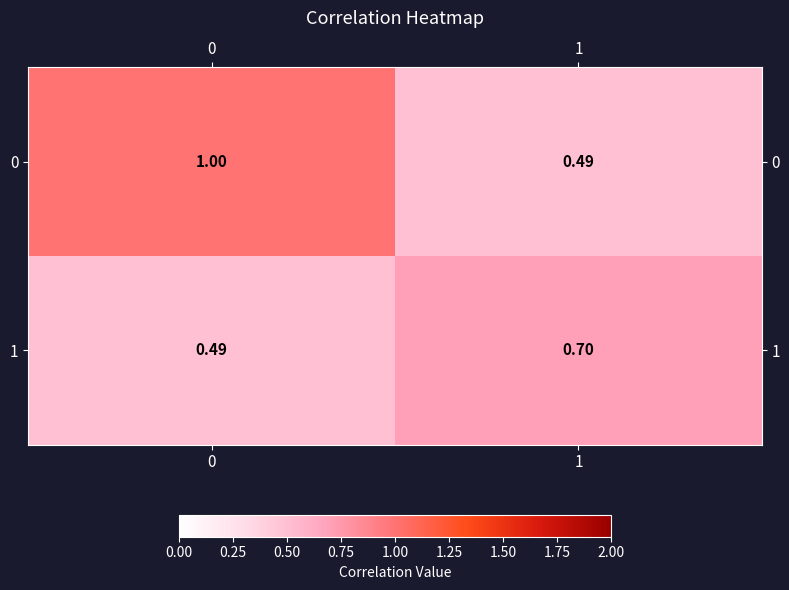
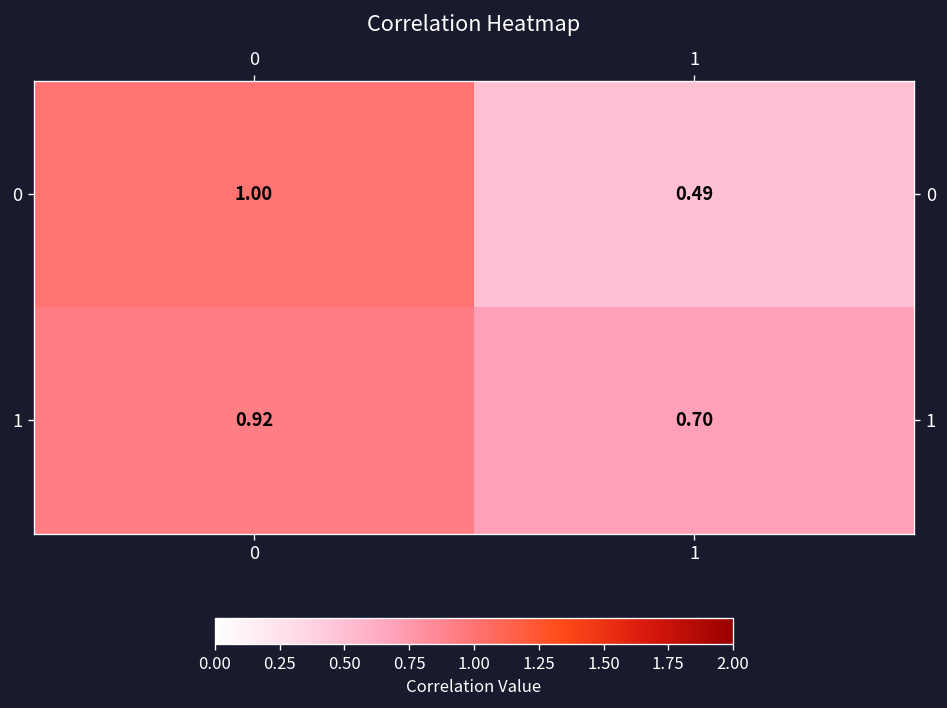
1, 0: 0.49 -> 0.92
